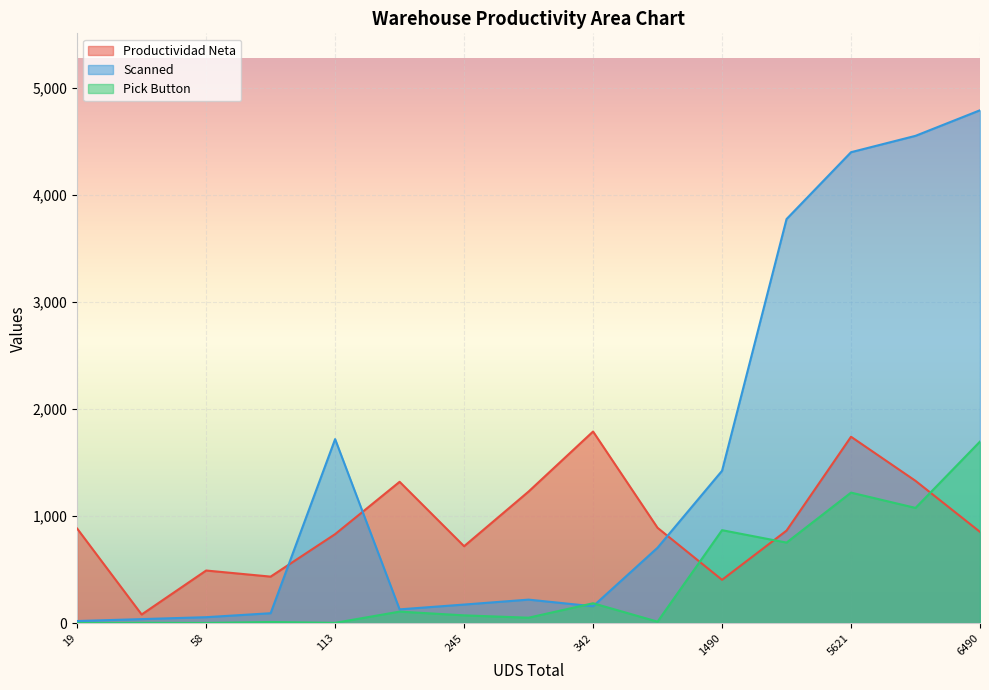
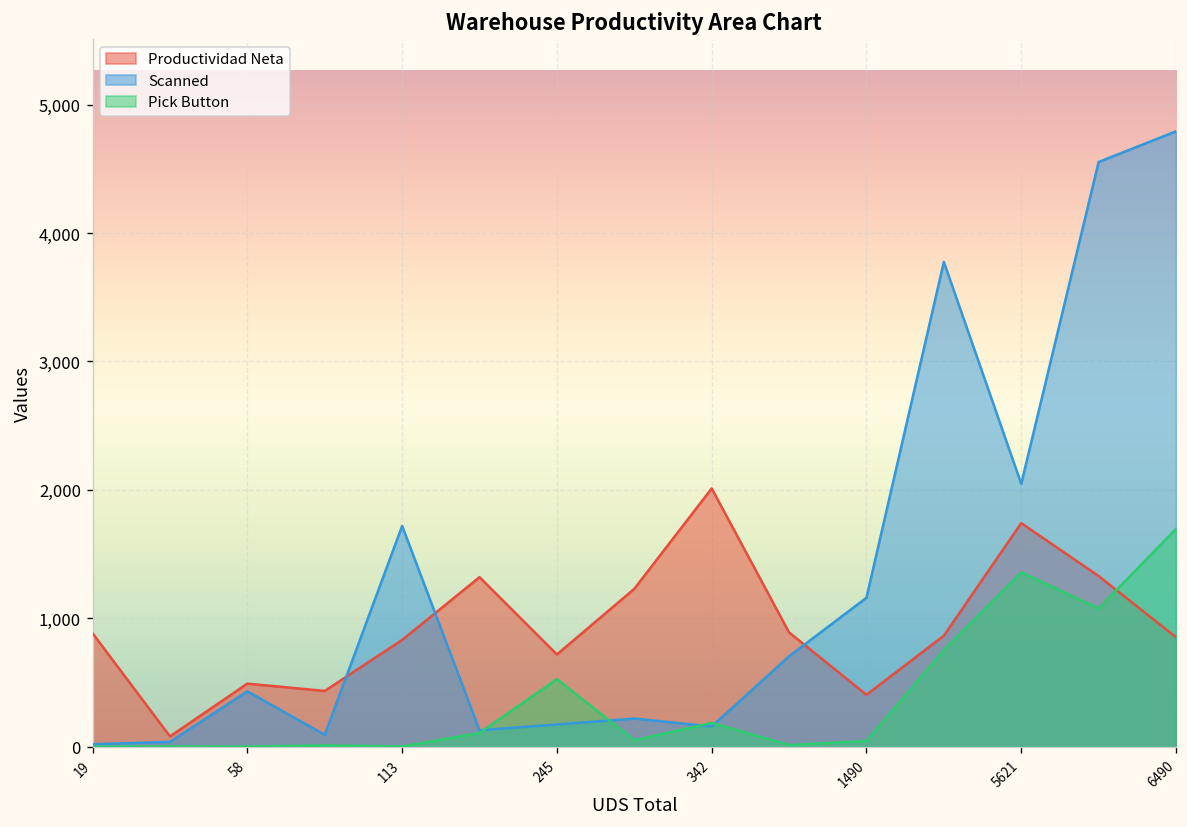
Scanned, 58: 60 -> 430
Pick Button, 245: 70 -> 530
Productividad Neta, 342: 1,790 -> 2,010
Scanned, 1490: 1,420 -> 1,160
Pick Button, 1490: 870 -> 40
Scanned, 5621: 4,400 -> 2,050
Pick Button, 5621: 1,220 -> 1,360
